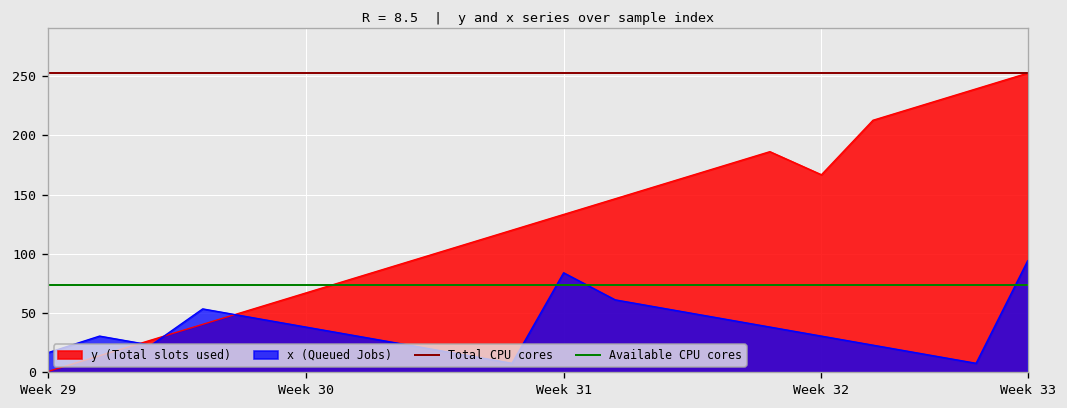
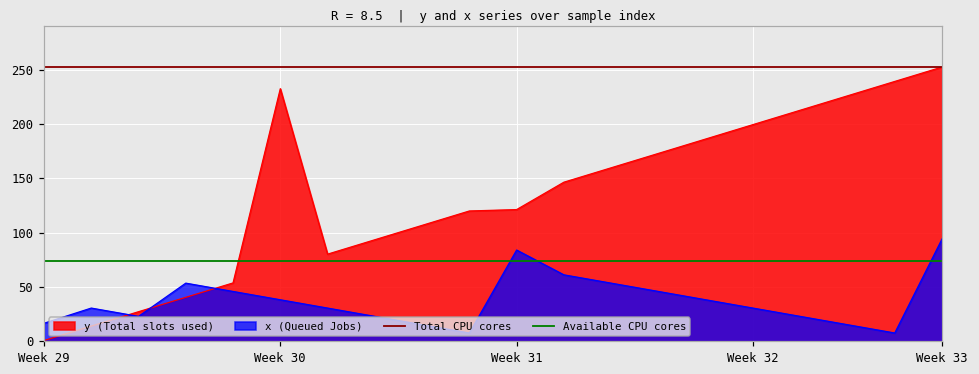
y (Total slots used), Week 30: 70 -> 230
y (Total slots used), Week 31: 130 -> 120
y (Total slots used), Week 32: 170 -> 200
